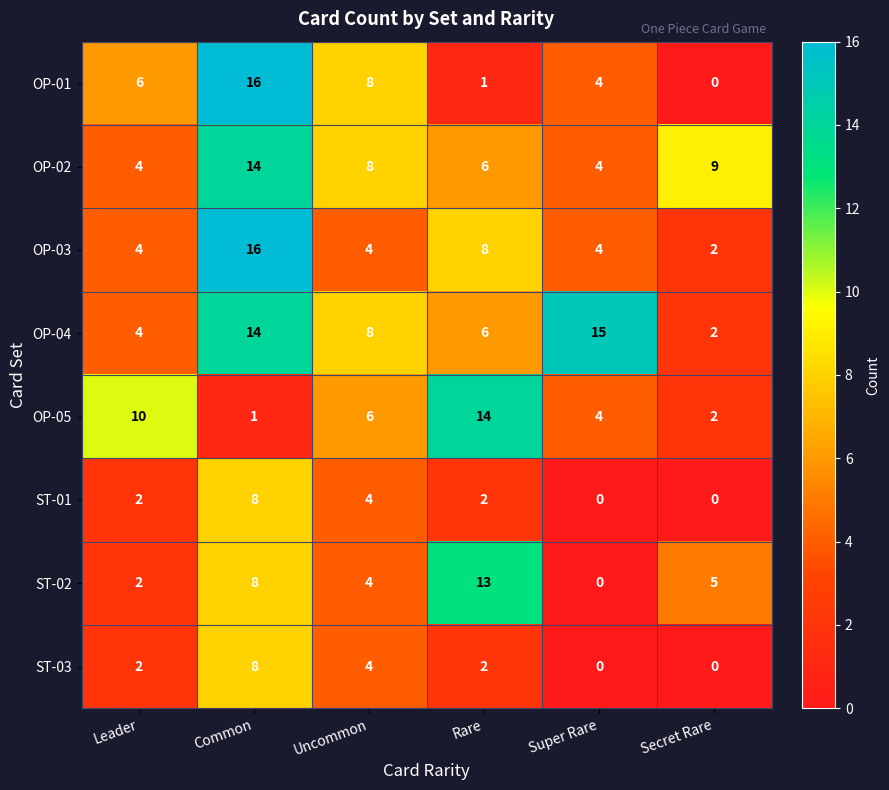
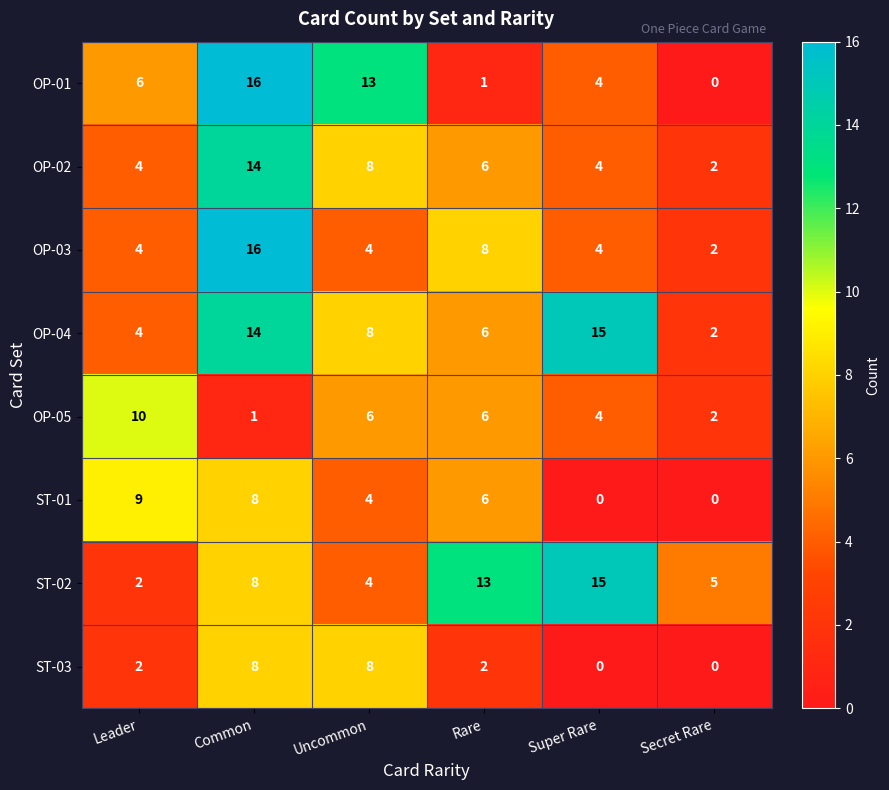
OP-01, Uncommon: 8 -> 13
OP-02, Secret Rare: 9 -> 2
OP-05, Rare: 14 -> 6
ST-01, Leader: 2 -> 9
ST-01, Rare: 2 -> 6
ST-02, Super Rare: 0 -> 15
ST-03, Uncommon: 4 -> 8
